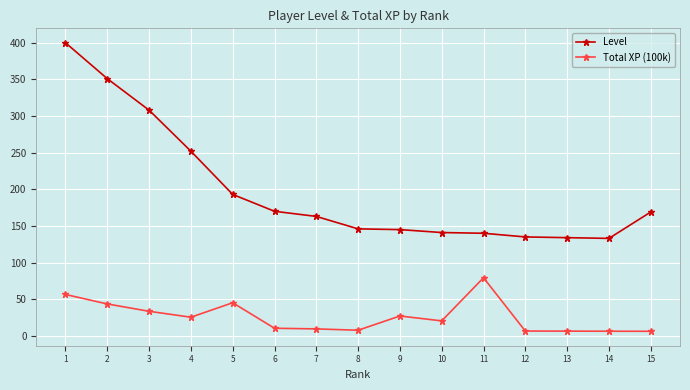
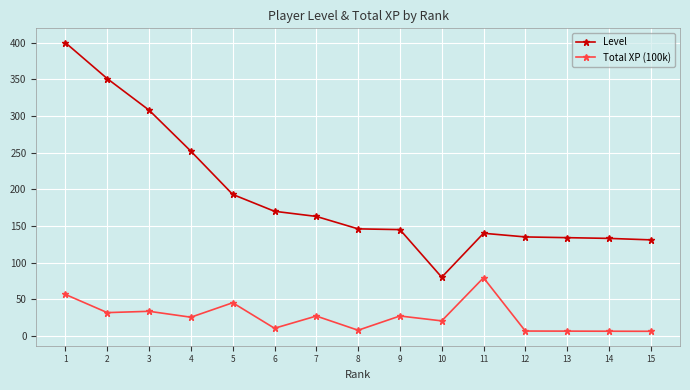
Total XP (100k), 2: 40 -> 30
Total XP (100k), 7: 10 -> 30
Level, 10: 140 -> 80
Level, 15: 170 -> 130
